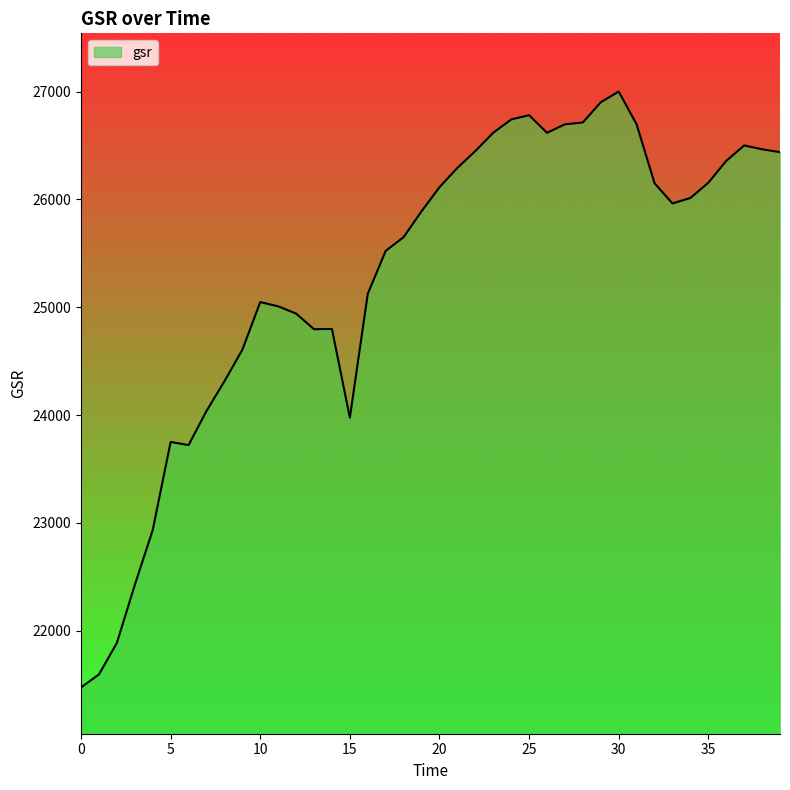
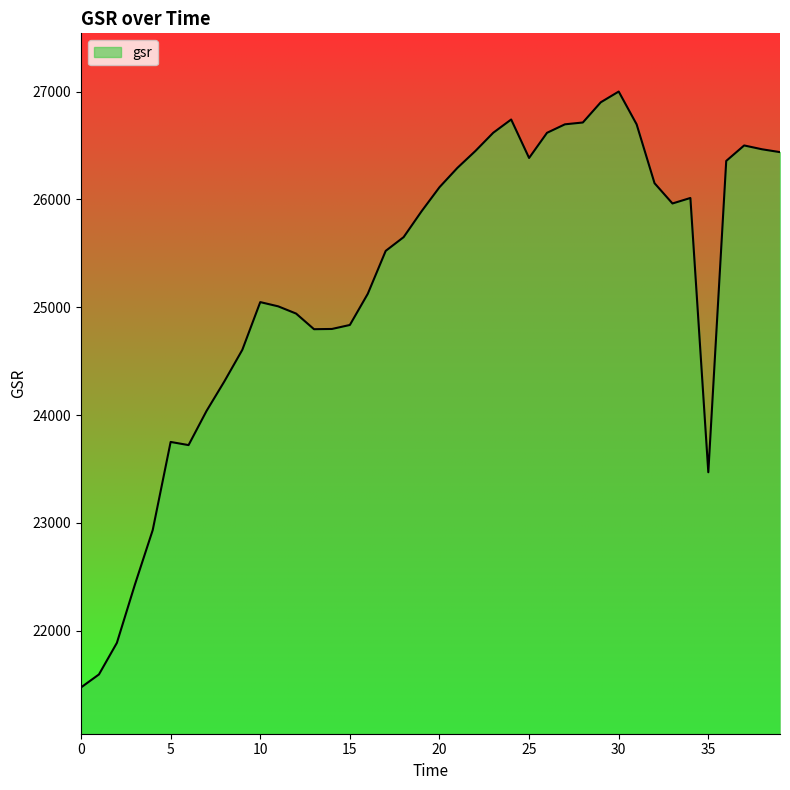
15: 23970 -> 24840
25: 26780 -> 26380
35: 26150 -> 23470
